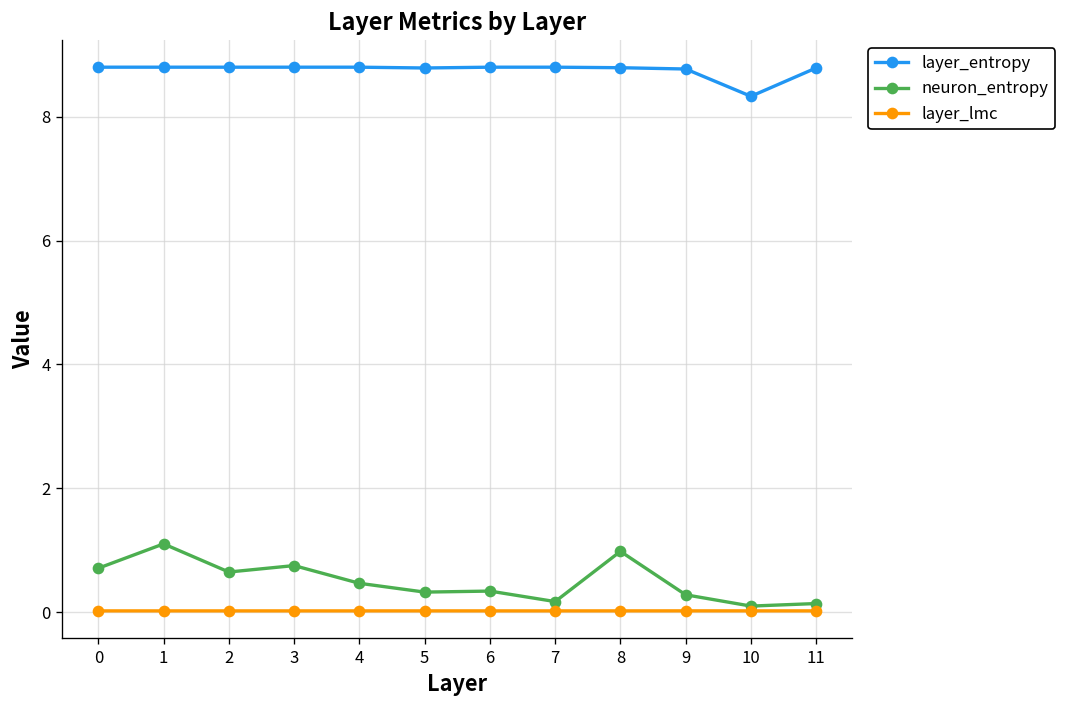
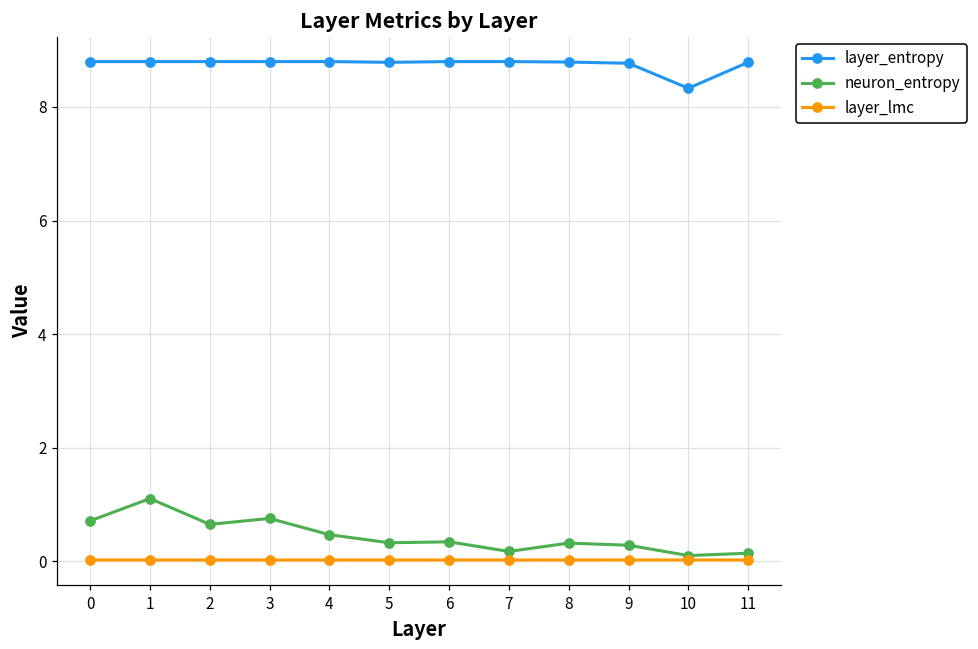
neuron_entropy, 8: 1.0 -> 0.3
